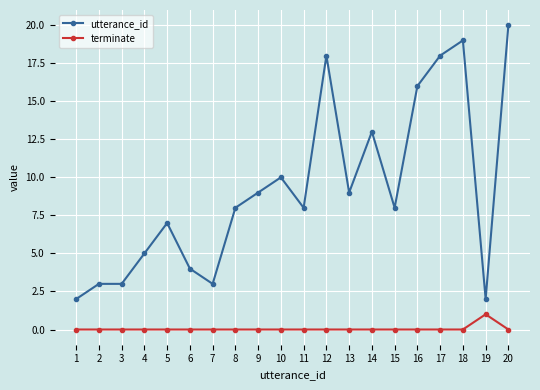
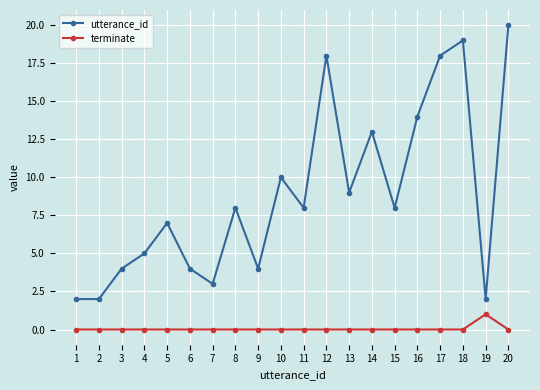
utterance_id, 2: 3 -> 2
utterance_id, 3: 3 -> 4
utterance_id, 9: 9 -> 4
utterance_id, 16: 16 -> 14
